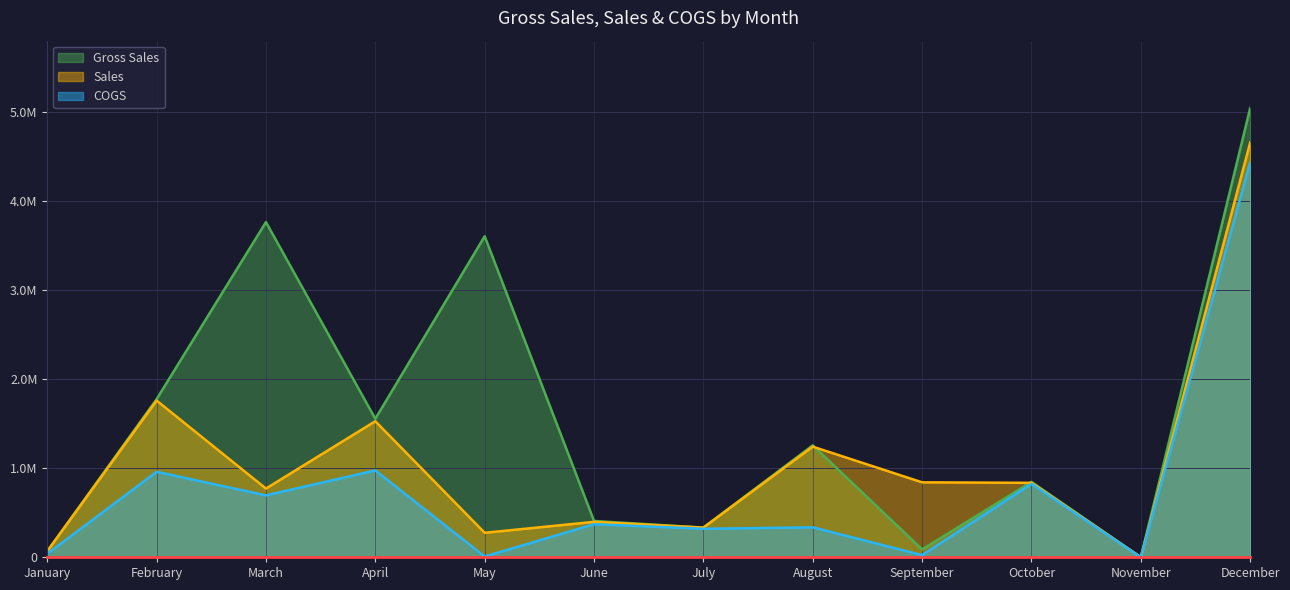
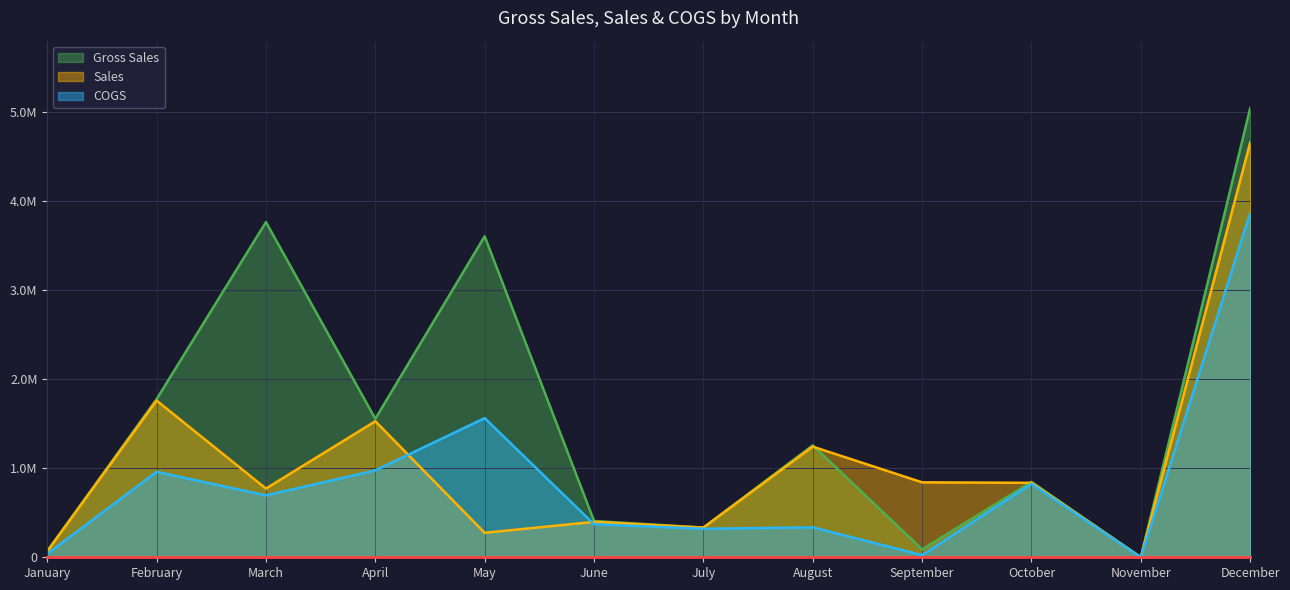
COGS, May: 0 -> 1600000
COGS, December: 4400000 -> 3900000
